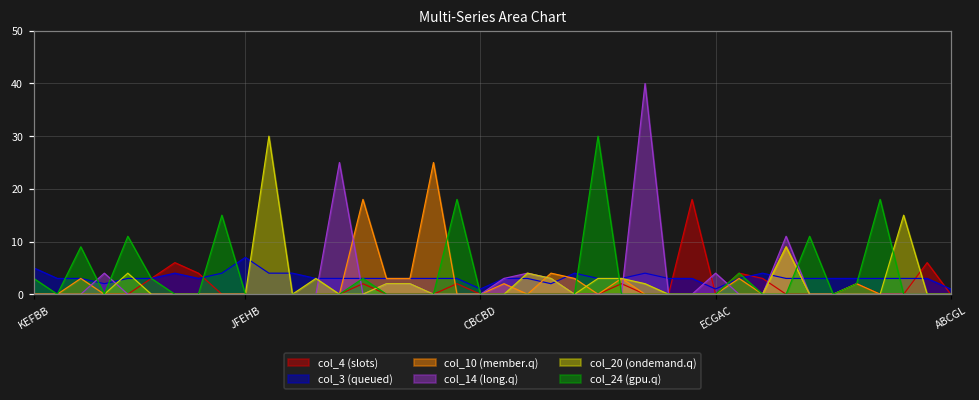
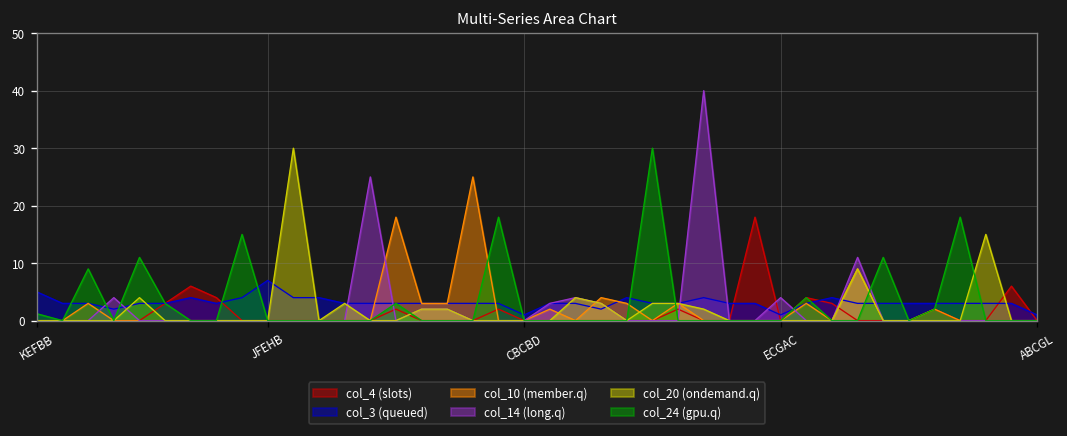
col_24 (gpu.q), KEFBB: 3 -> 1
